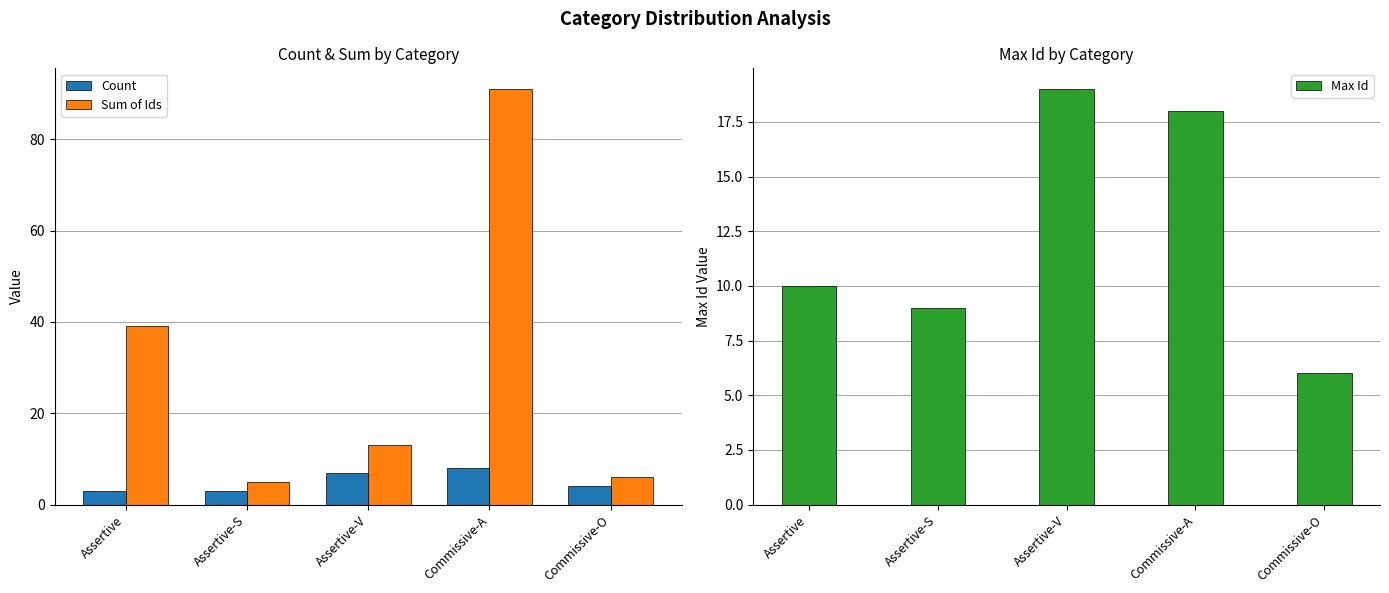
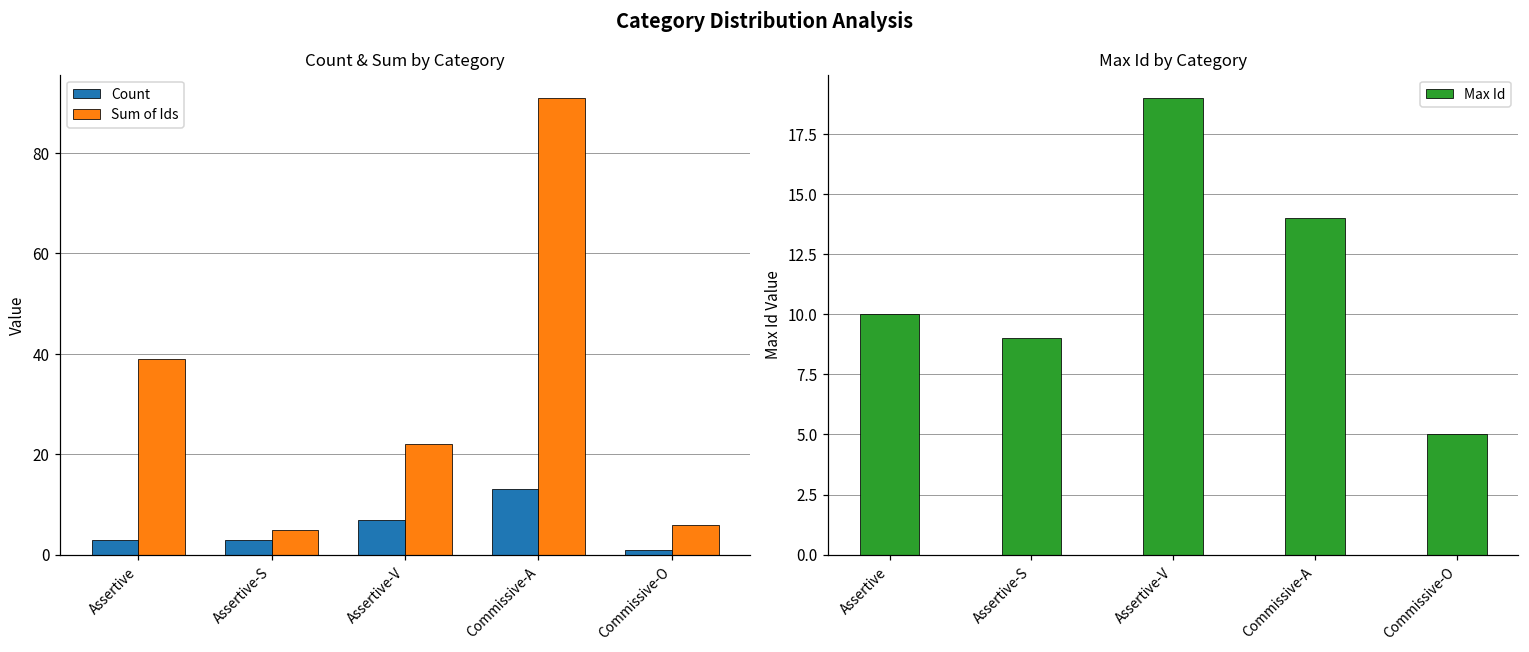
Count & Sum by Category, Sum of Ids, Assertive-V: 13 -> 22
Count & Sum by Category, Count, Commissive-A: 8 -> 13
Count & Sum by Category, Count, Commissive-O: 4 -> 1
Max Id by Category, Commissive-A: 18 -> 14
Max Id by Category, Commissive-O: 6 -> 5
